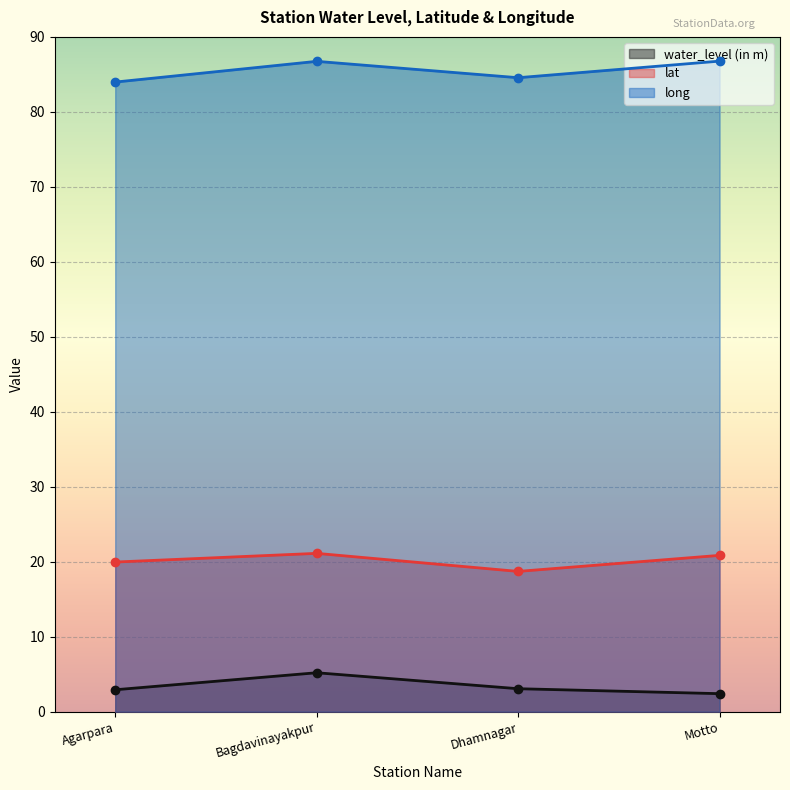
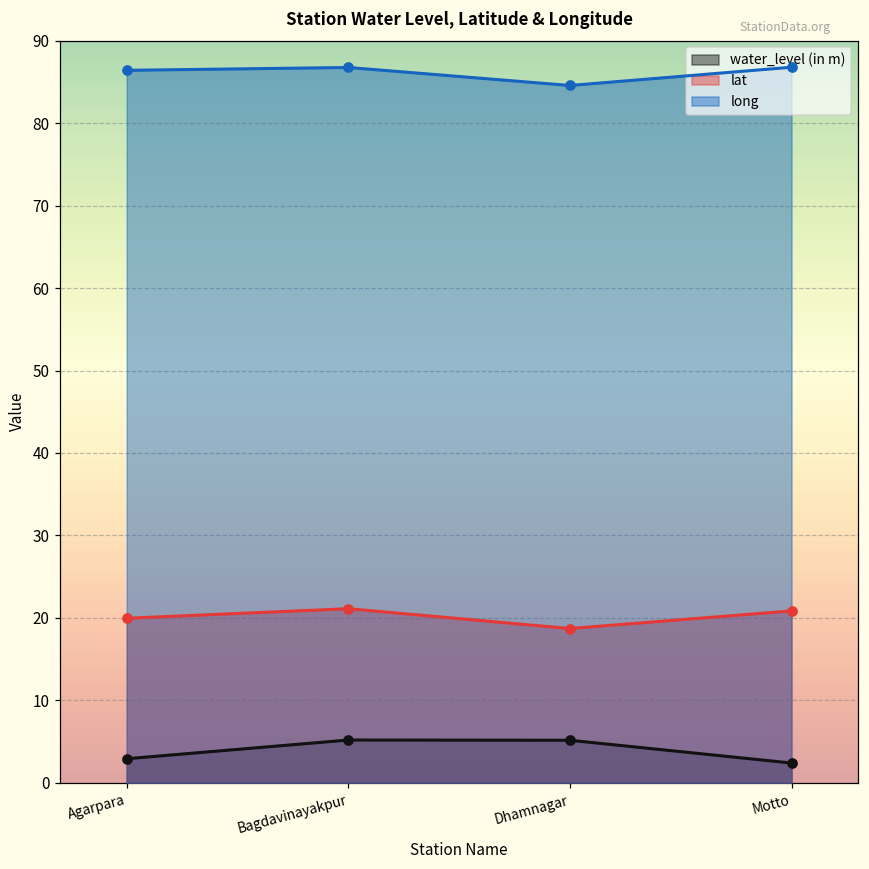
long, Agarpara: 84 -> 86
water_level (in m), Dhamnagar: 3 -> 5
